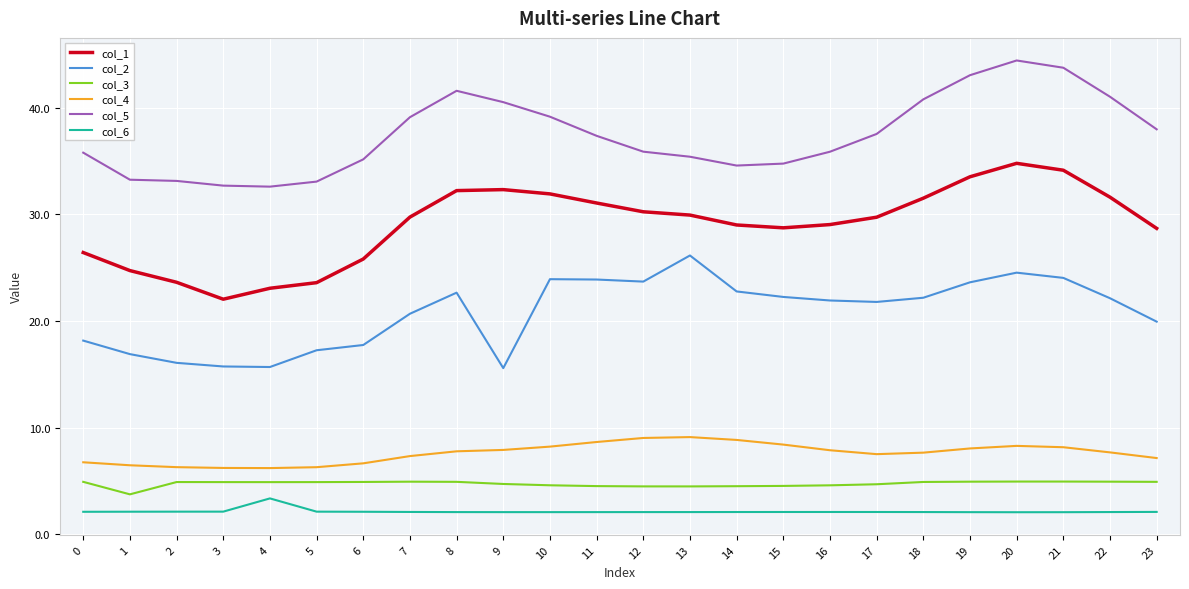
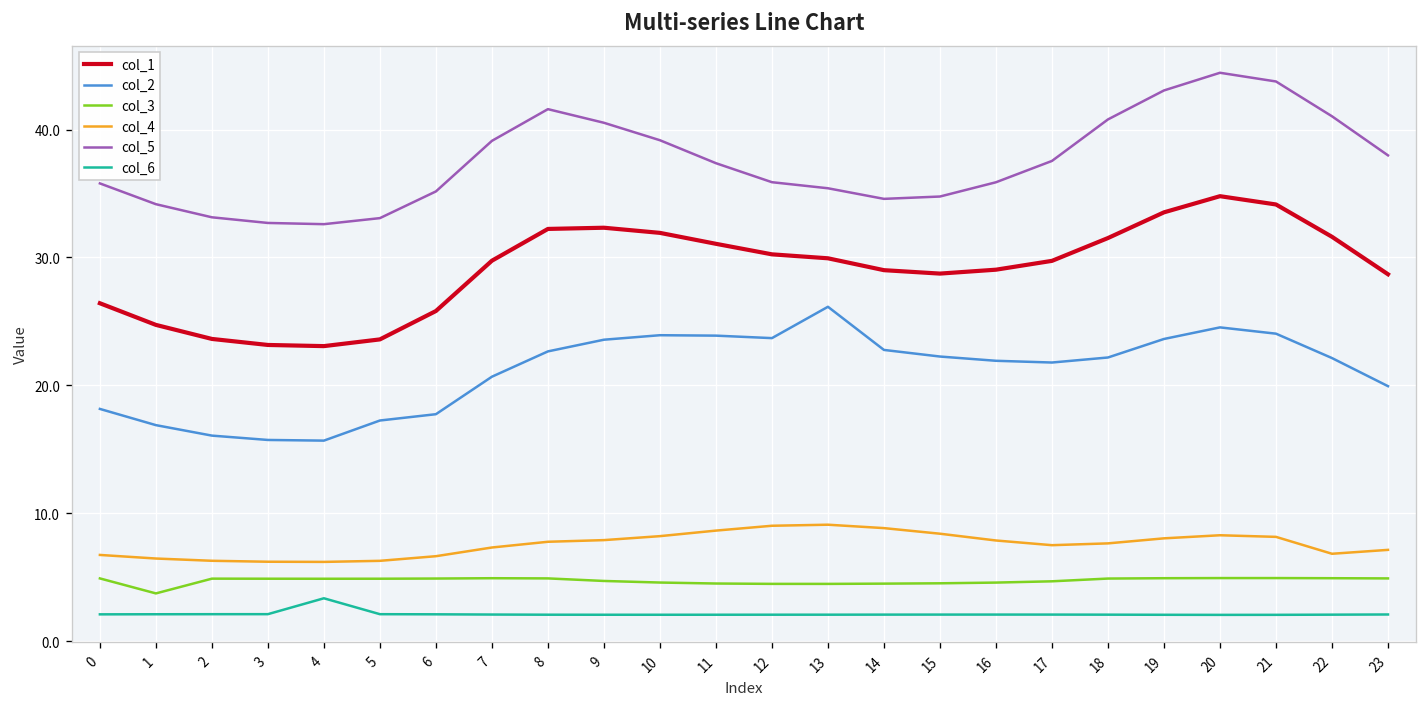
col_5, 1: 33.2 -> 34.2
col_1, 3: 22.0 -> 23.2
col_2, 9: 15.6 -> 23.6
col_4, 22: 7.7 -> 6.8
